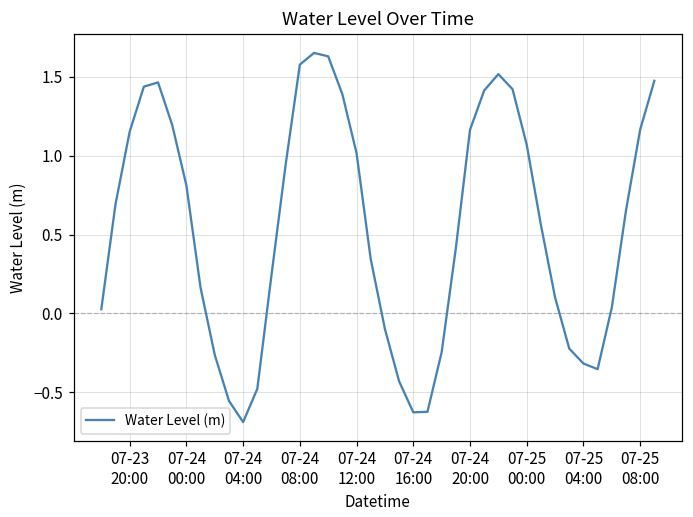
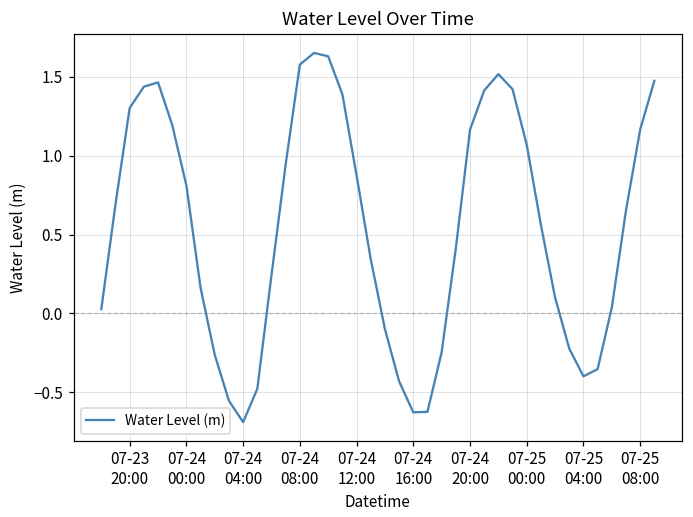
07-23 20:00: 1.15 -> 1.30
07-24 12:00: 1.02 -> 0.87
07-25 04:00: -0.32 -> -0.40
